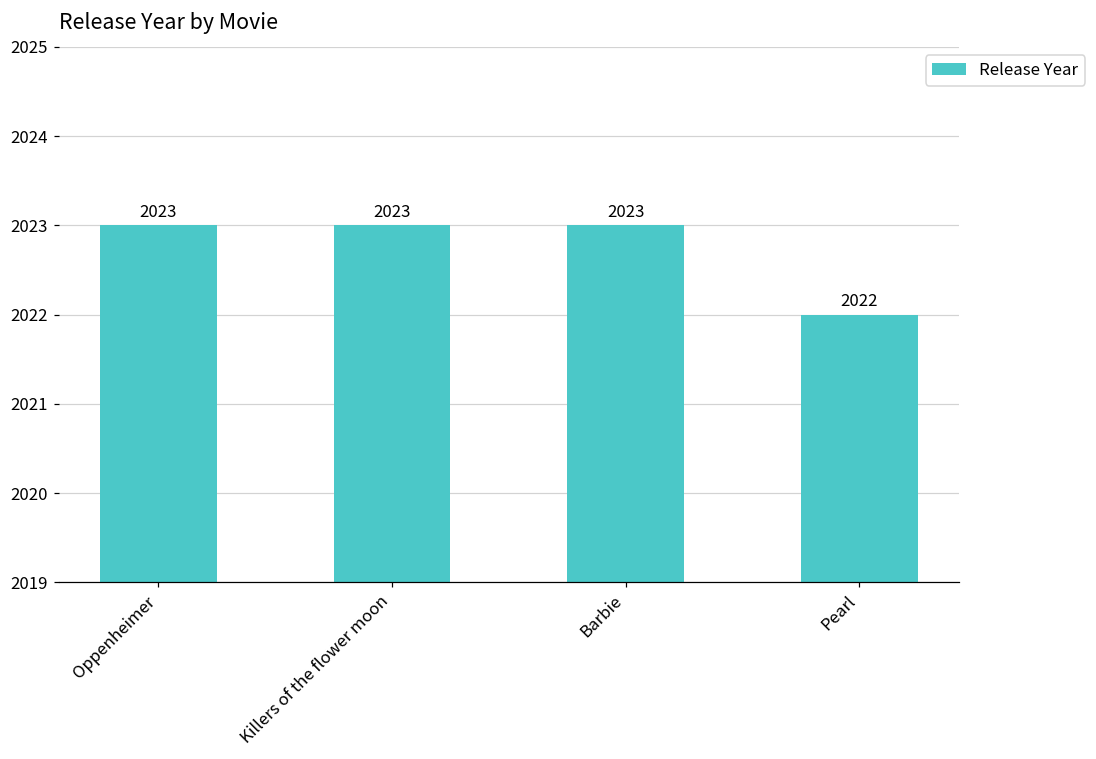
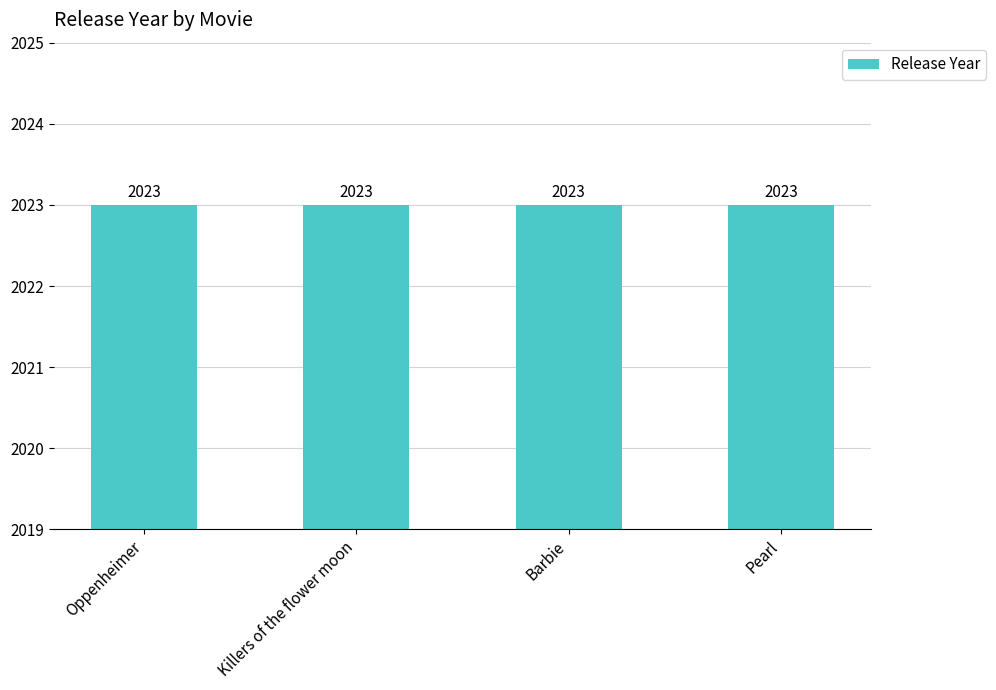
Pearl: 2022 -> 2023
